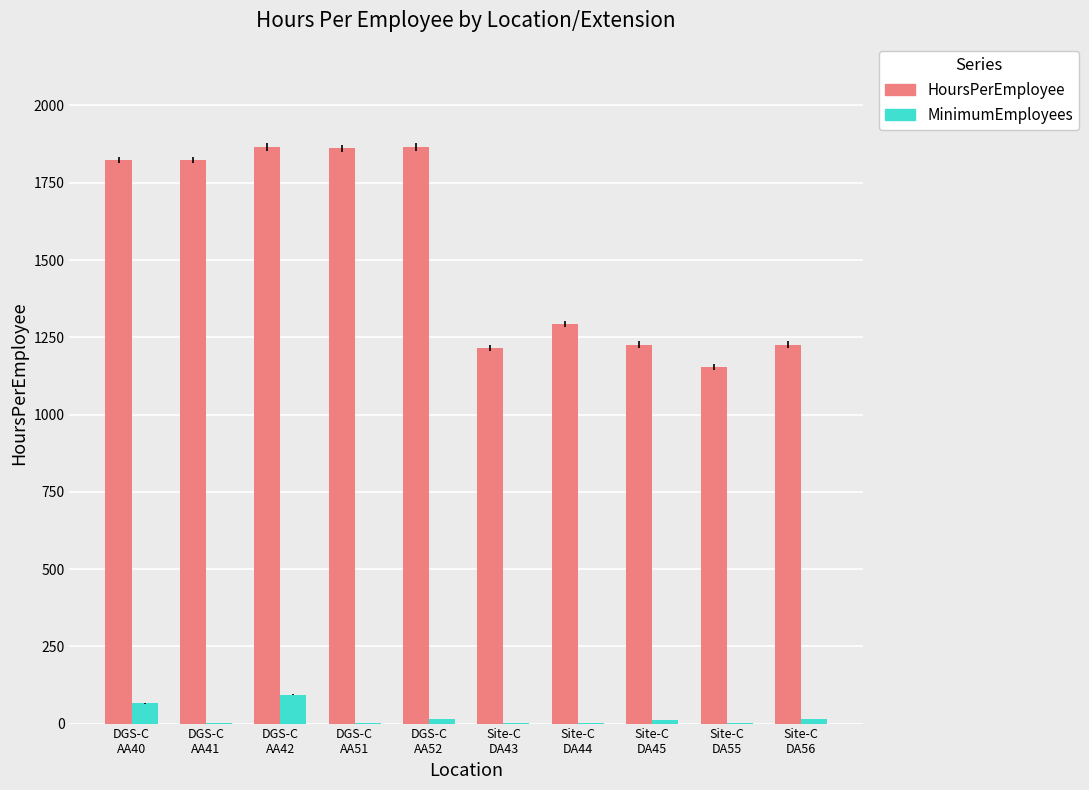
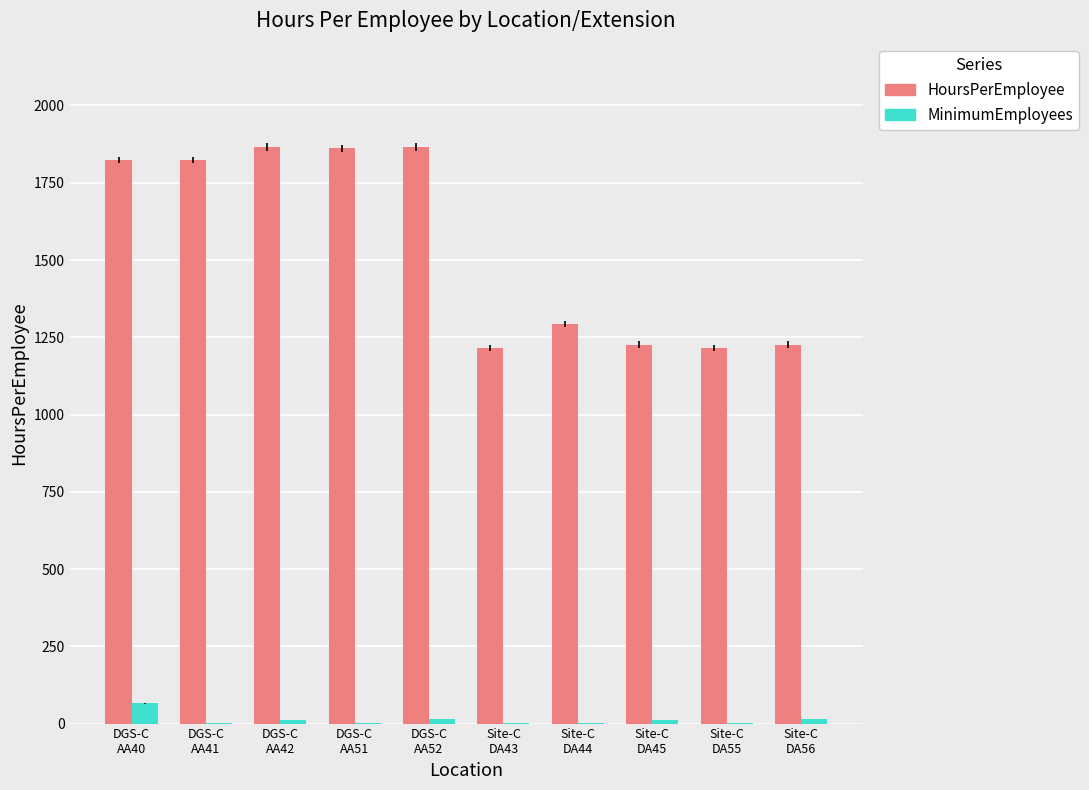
MinimumEmployees, DGS-C AA42: 90 -> 10
HoursPerEmployee, Site-C DA55: 1150 -> 1220
